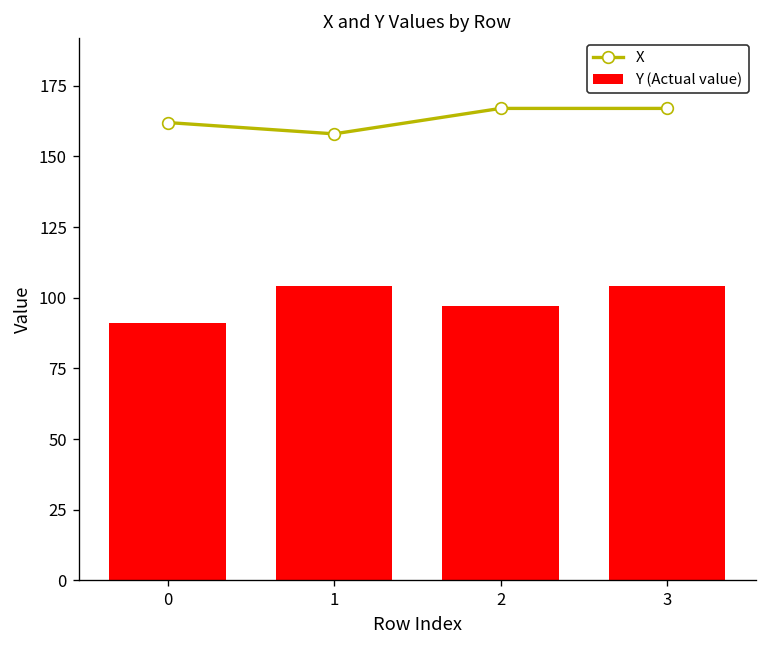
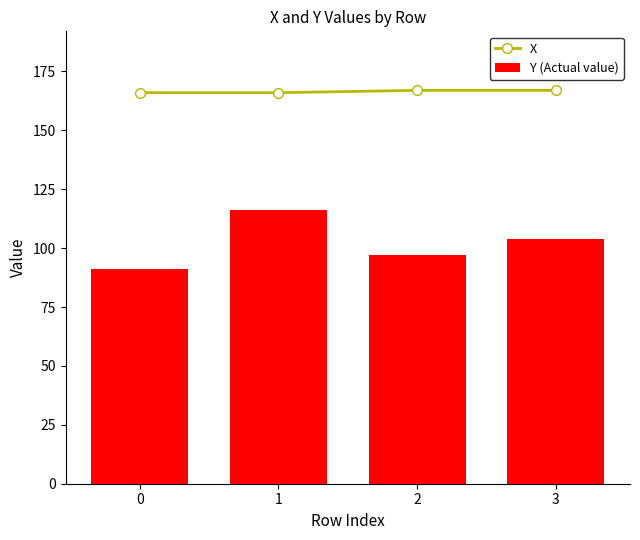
X, 0: 162 -> 166
X, 1: 158 -> 166
Y (Actual value), 1: 104 -> 116
